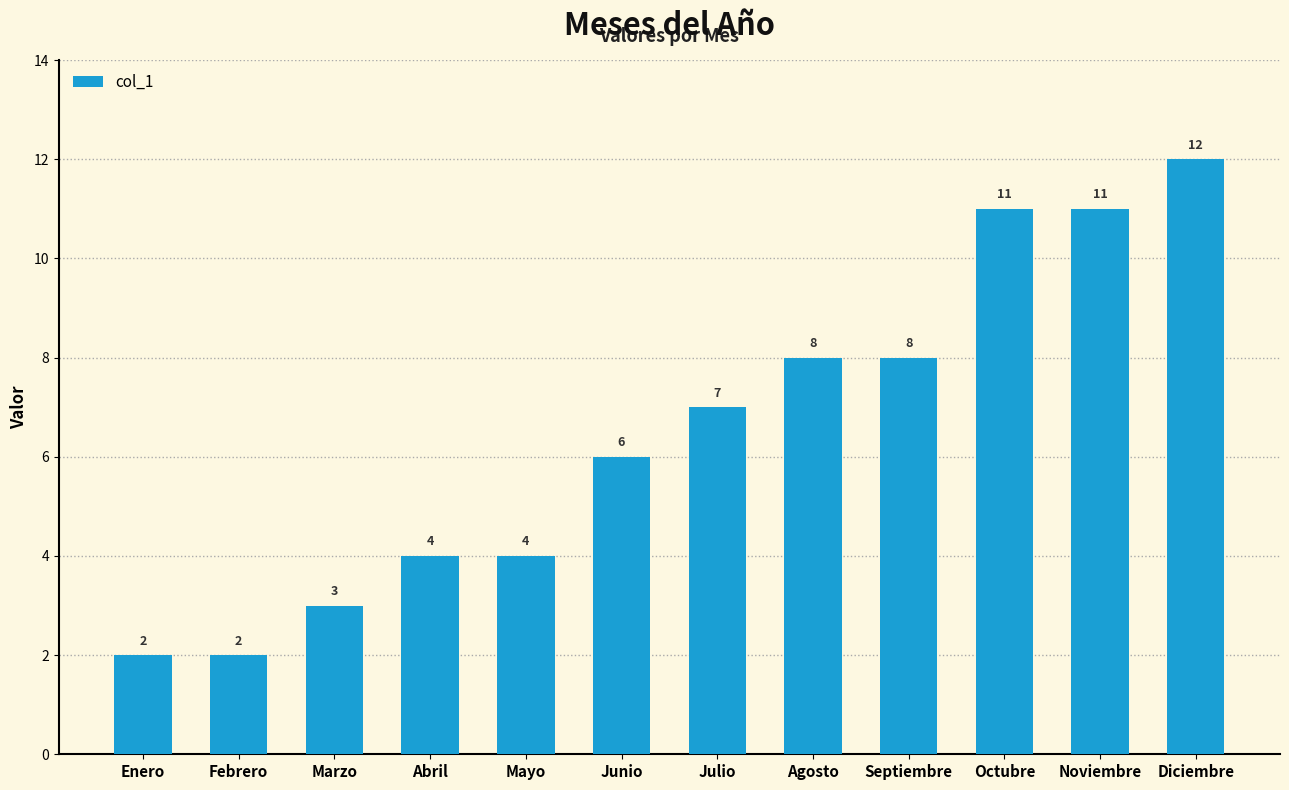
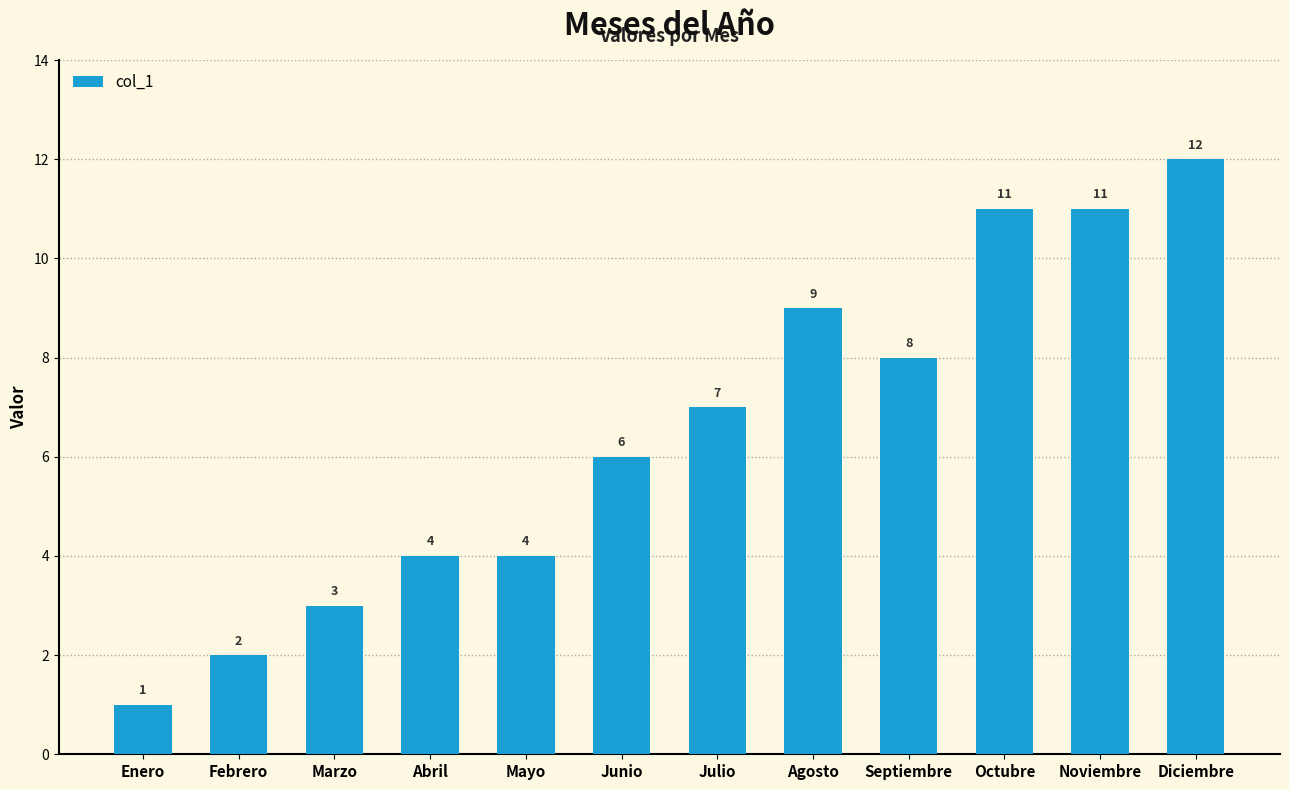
Enero: 2 -> 1
Agosto: 8 -> 9
